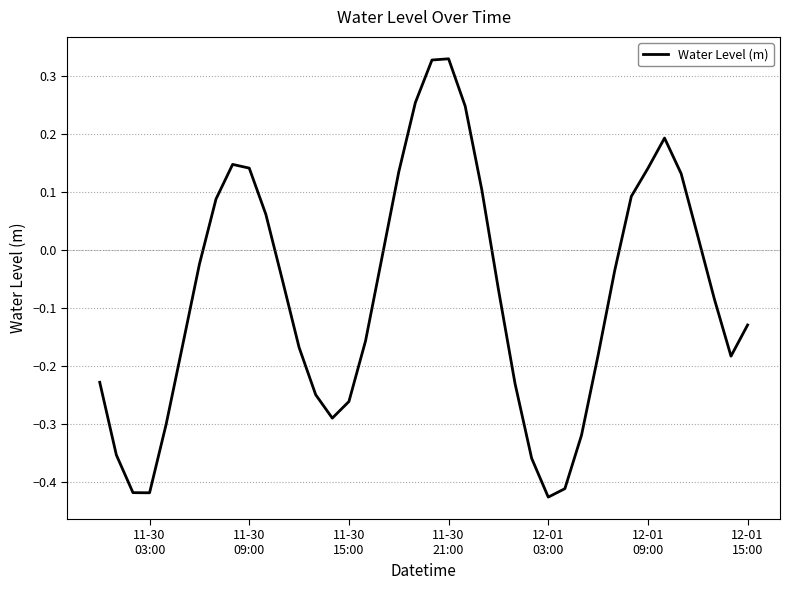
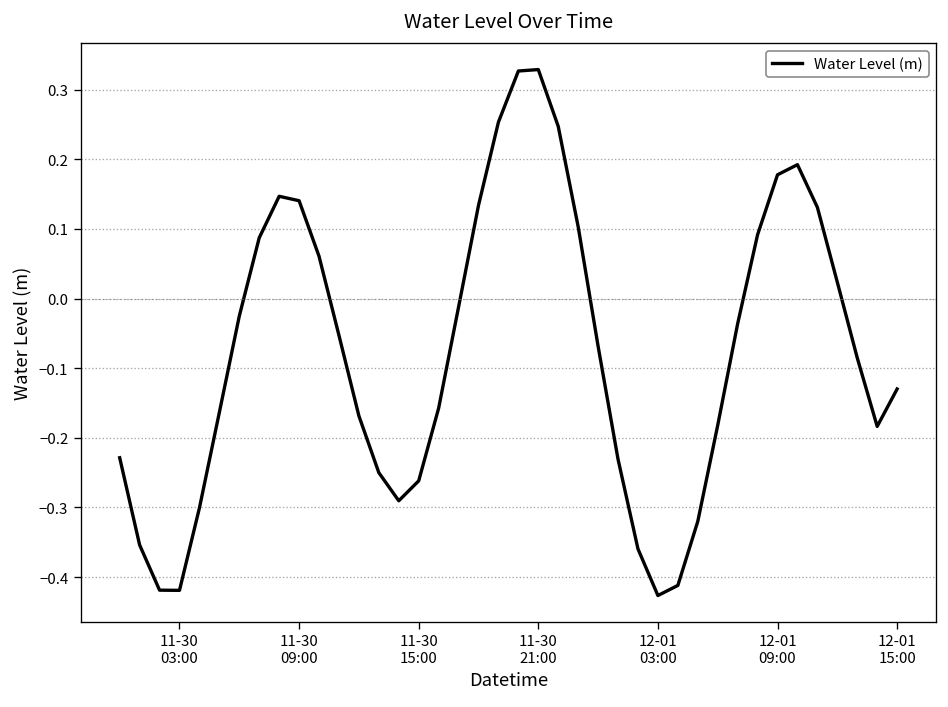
12-01 09:00: 0.14 -> 0.18
